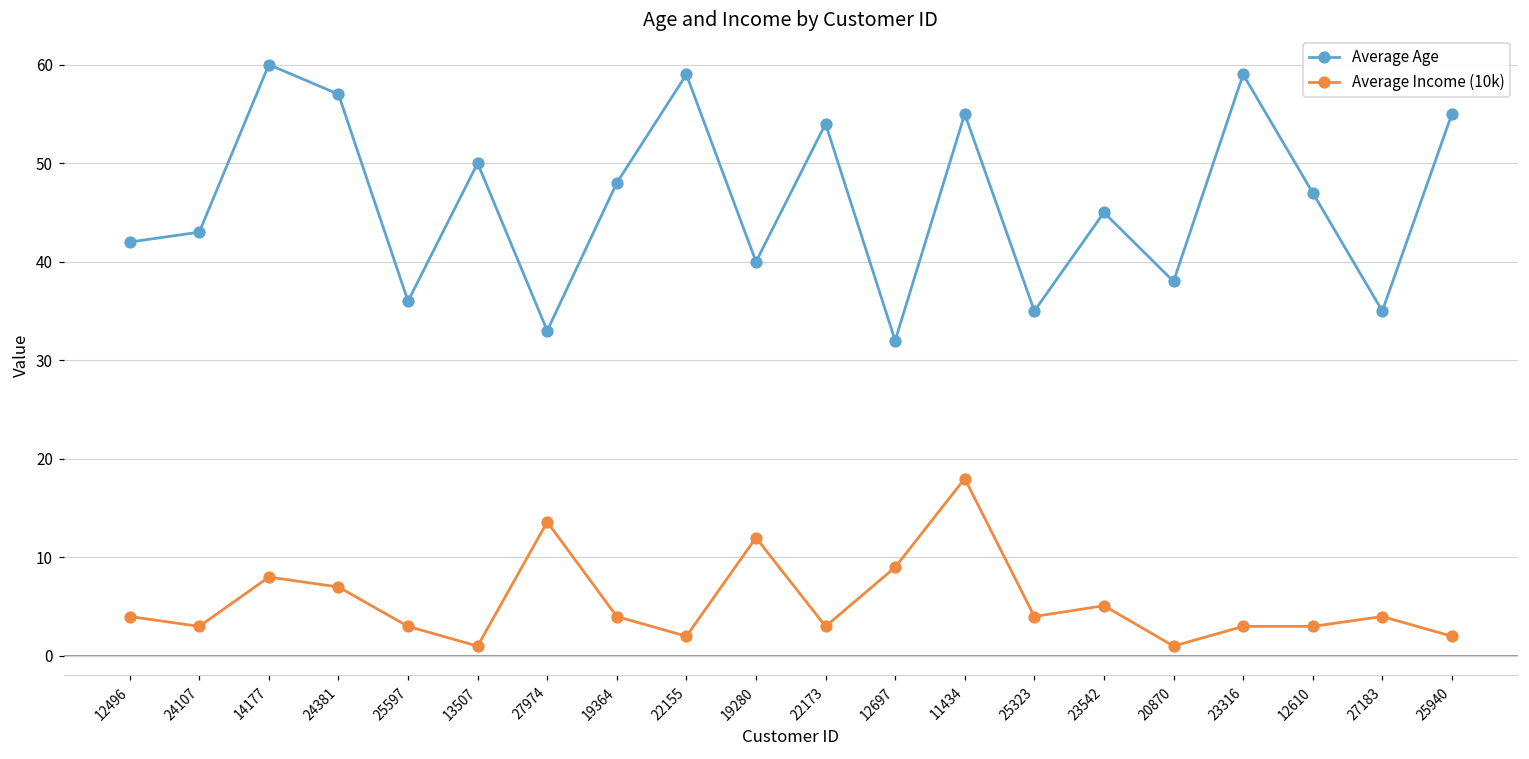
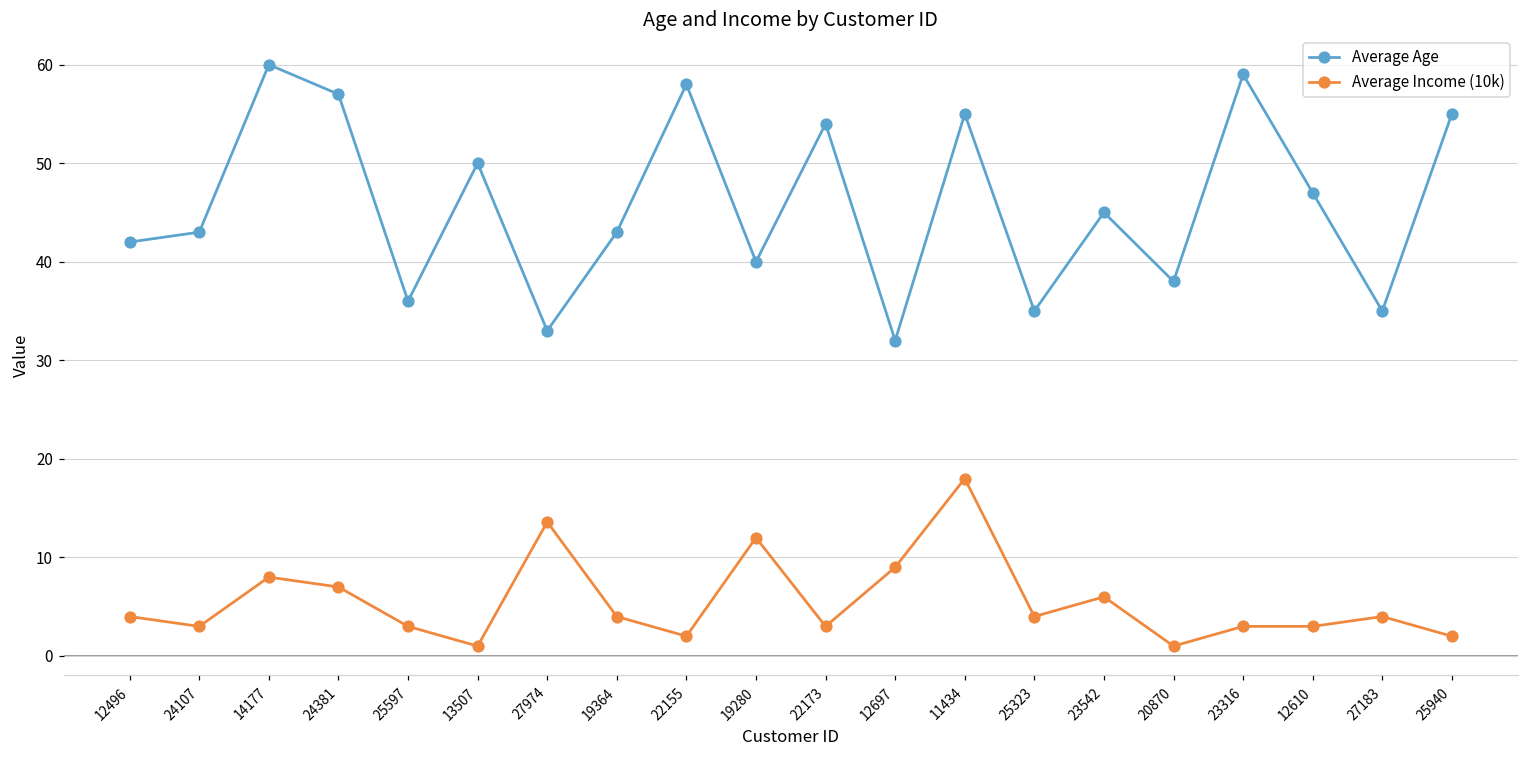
Average Age, 19364: 48 -> 43
Average Age, 22155: 59 -> 58
Average Income (10k), 23542: 5 -> 6
